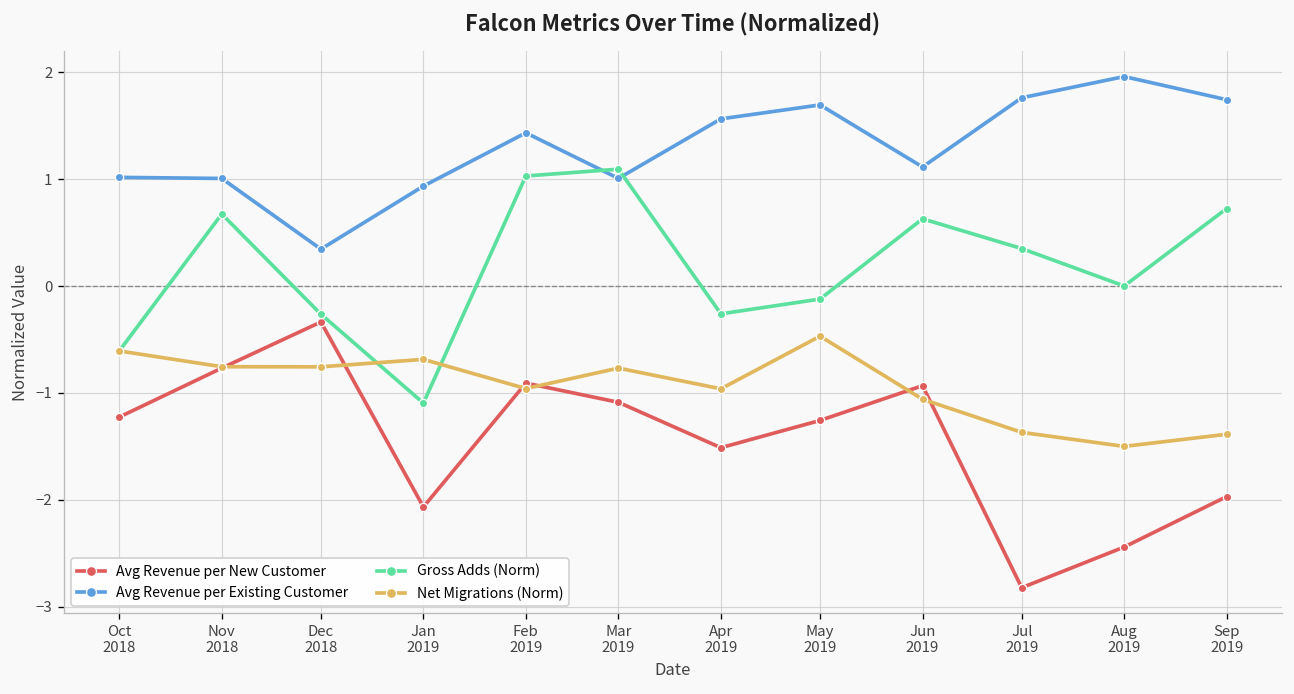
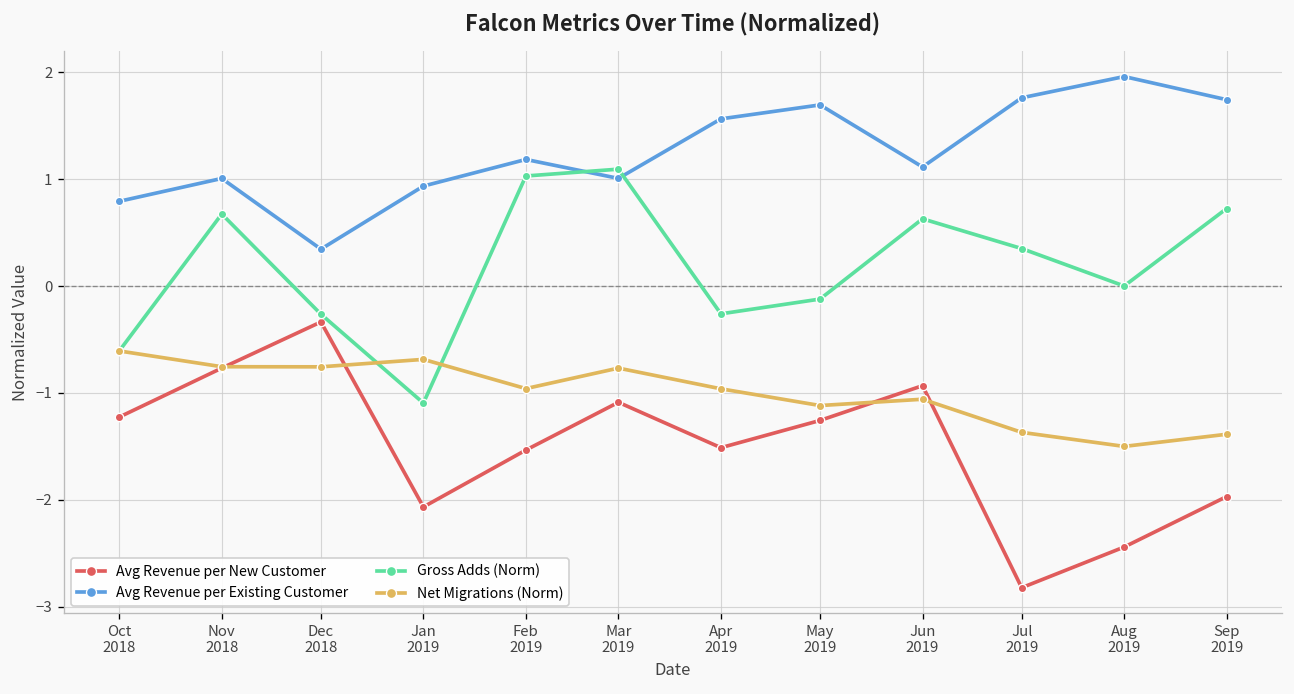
Avg Revenue per Existing Customer, Oct 2018: 1.0 -> 0.8
Avg Revenue per New Customer, Feb 2019: -0.9 -> -1.5
Avg Revenue per Existing Customer, Feb 2019: 1.4 -> 1.2
Net Migrations (Norm), May 2019: -0.5 -> -1.1
